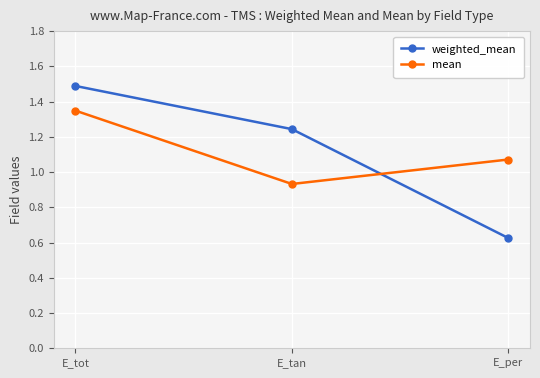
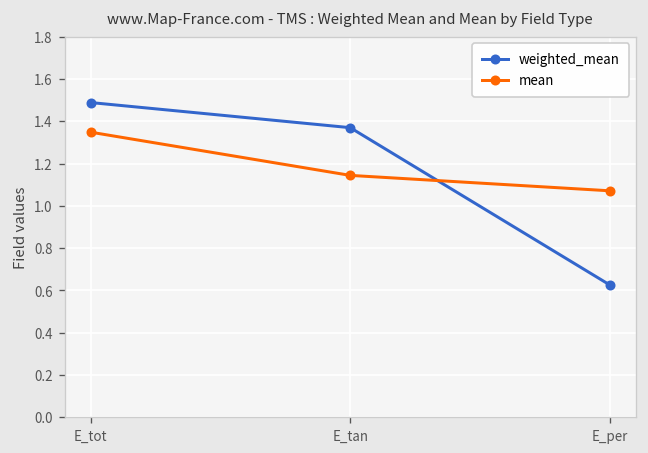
weighted_mean, E_tan: 1.24 -> 1.37
mean, E_tan: 0.93 -> 1.14
